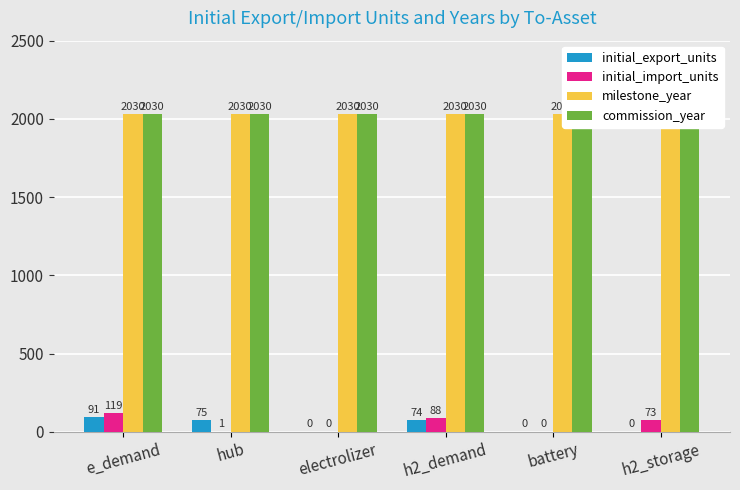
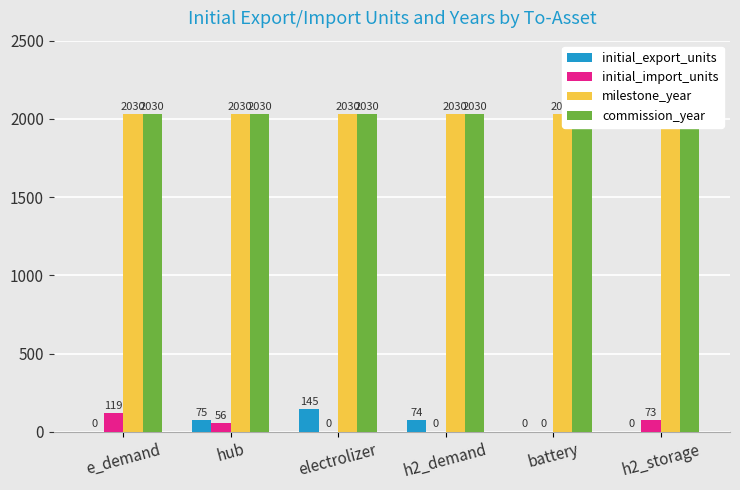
initial_export_units, e_demand: 91 -> 0
initial_import_units, hub: 1 -> 56
initial_export_units, electrolizer: 0 -> 145
initial_import_units, h2_demand: 88 -> 0
